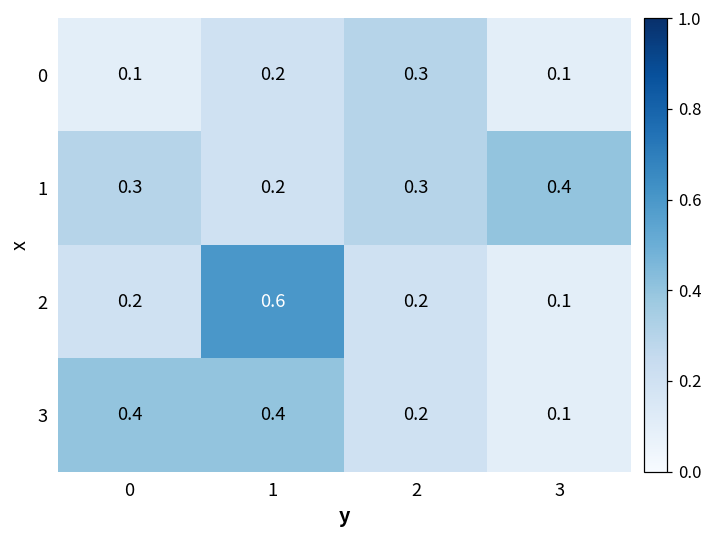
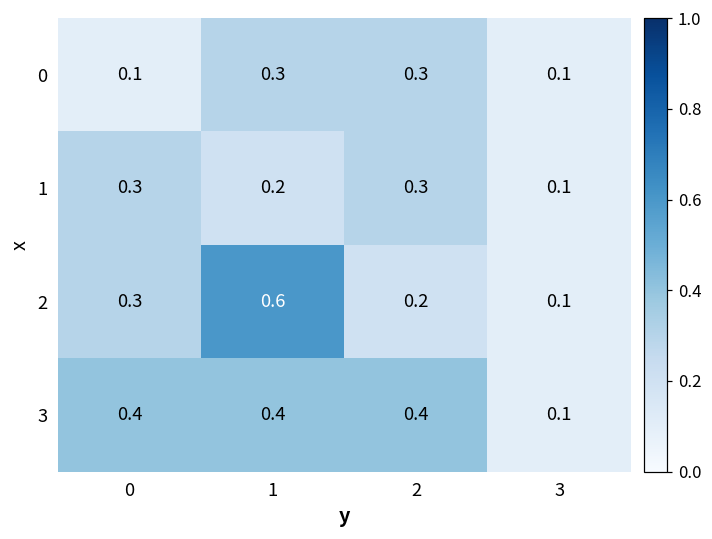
0, 1: 0.2 -> 0.3
1, 3: 0.4 -> 0.1
2, 0: 0.2 -> 0.3
3, 2: 0.2 -> 0.4
